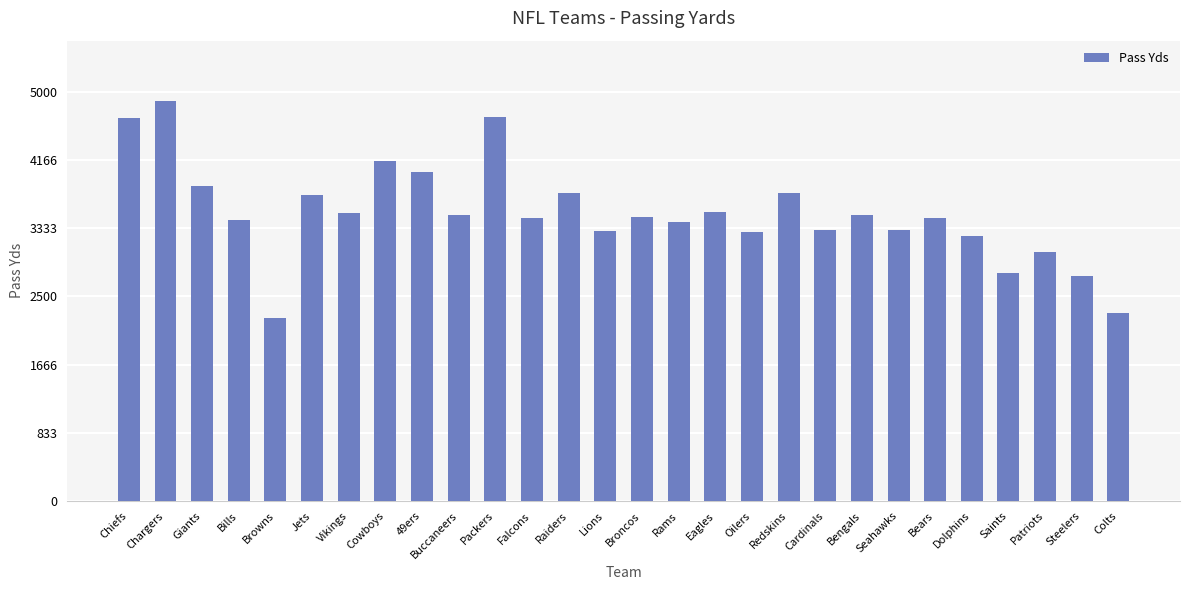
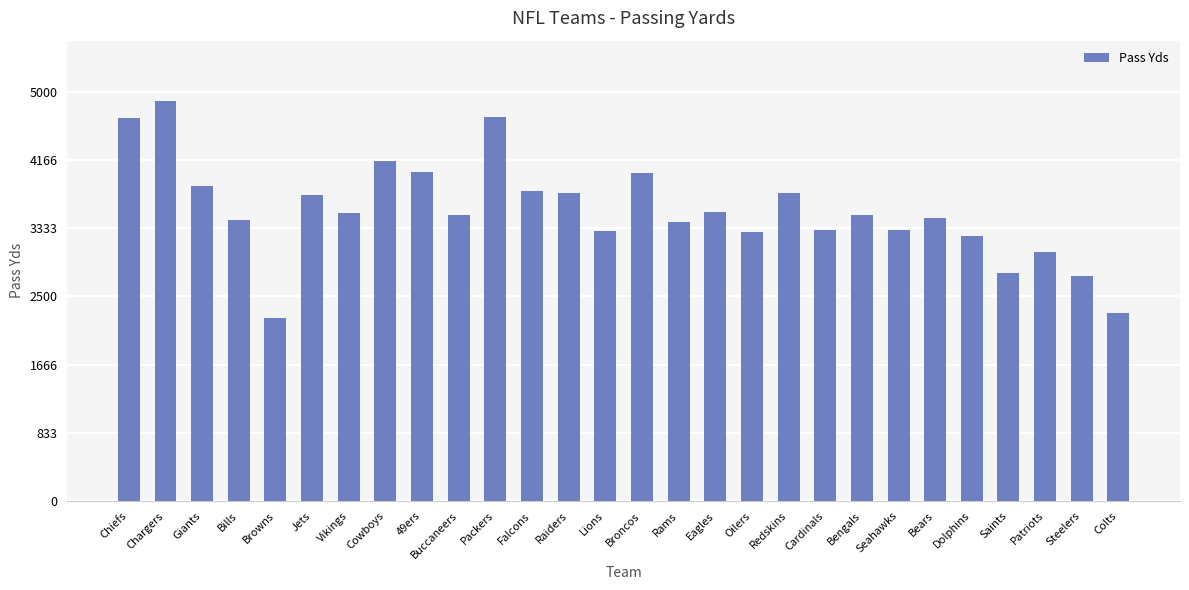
Falcons: 3500 -> 3800
Broncos: 3500 -> 4000
